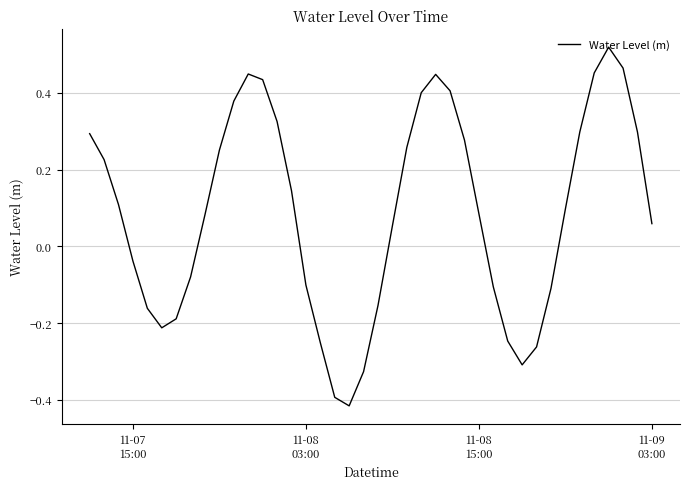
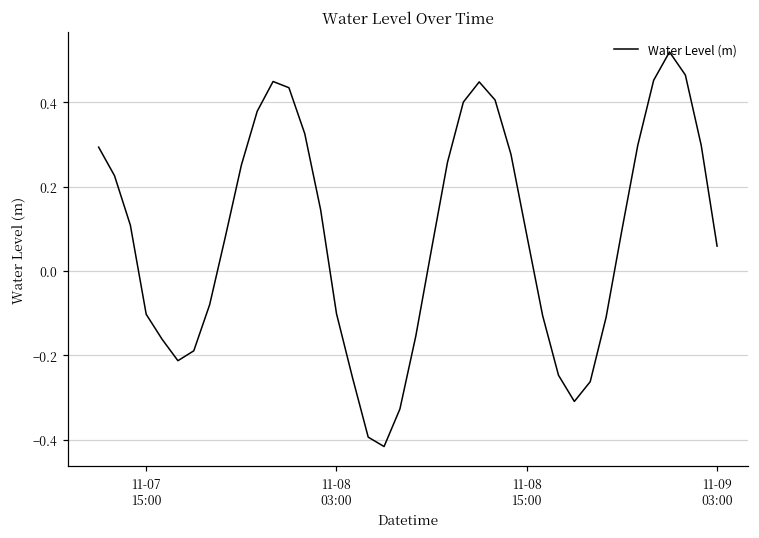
11-07 15:00: -0.04 -> -0.10
